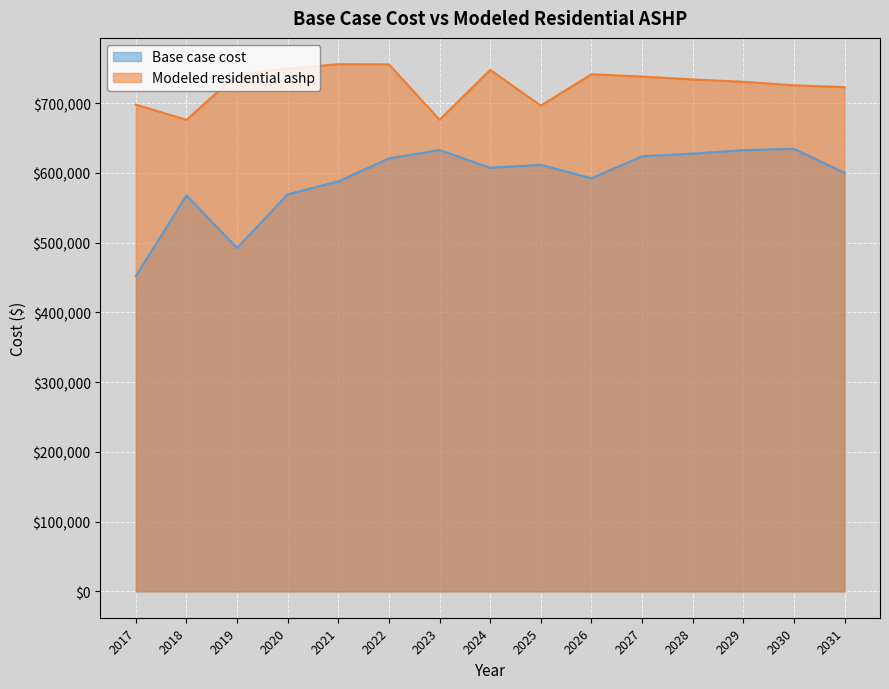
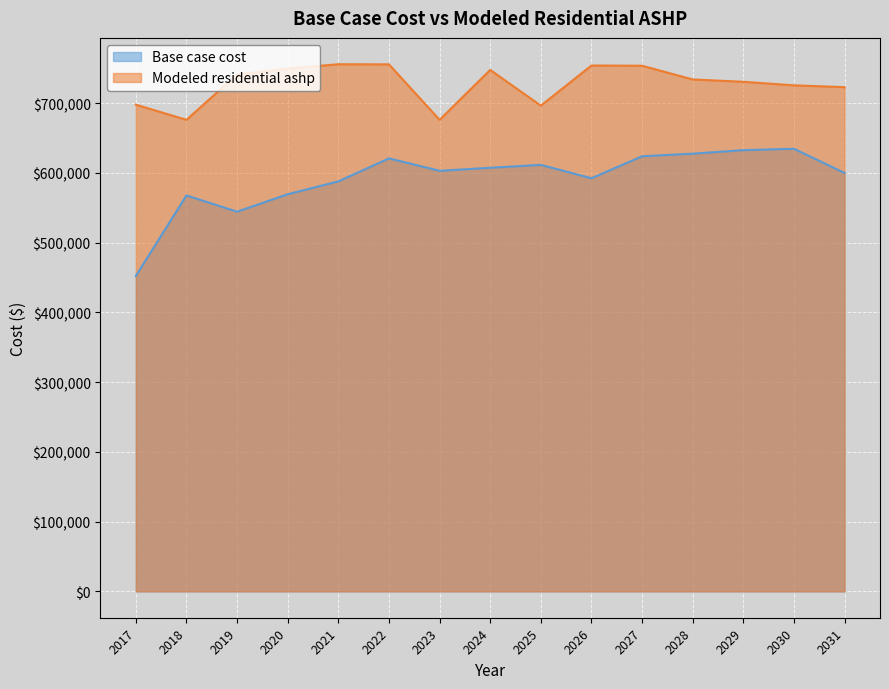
Base case cost, 2019: $490,000 -> $540,000
Base case cost, 2023: $630,000 -> $600,000
Modeled residential ashp, 2026: $740,000 -> $750,000
Modeled residential ashp, 2027: $740,000 -> $750,000
